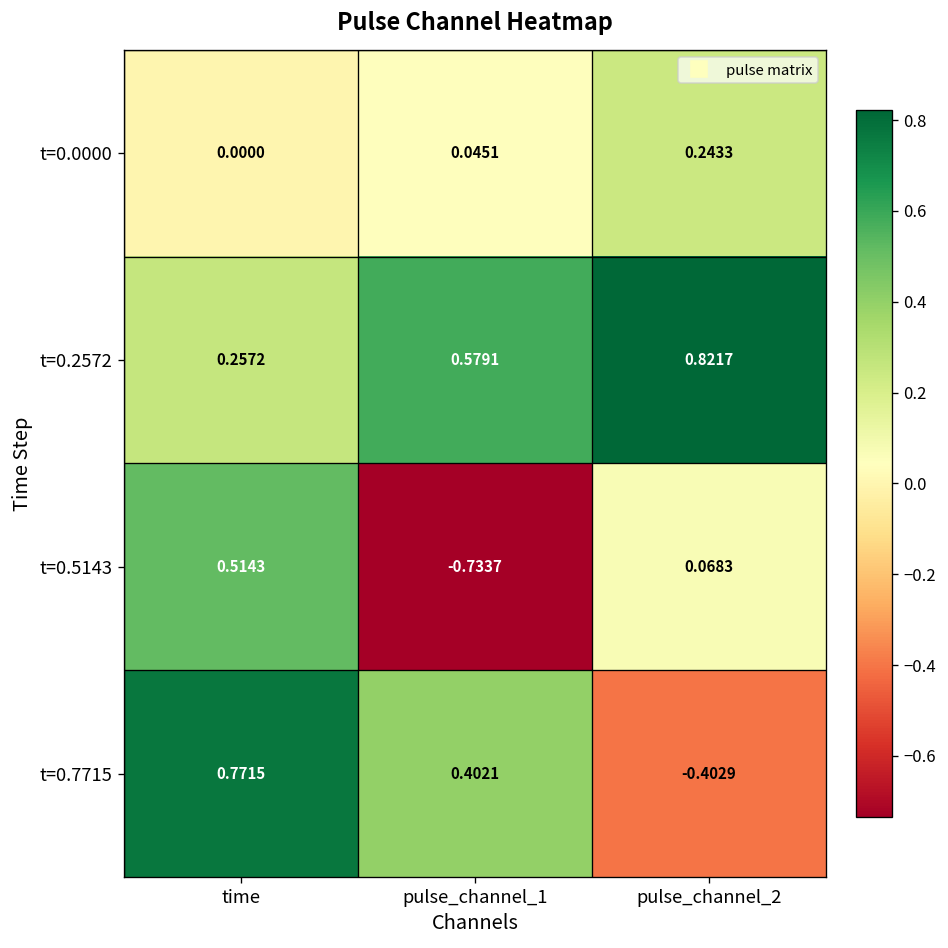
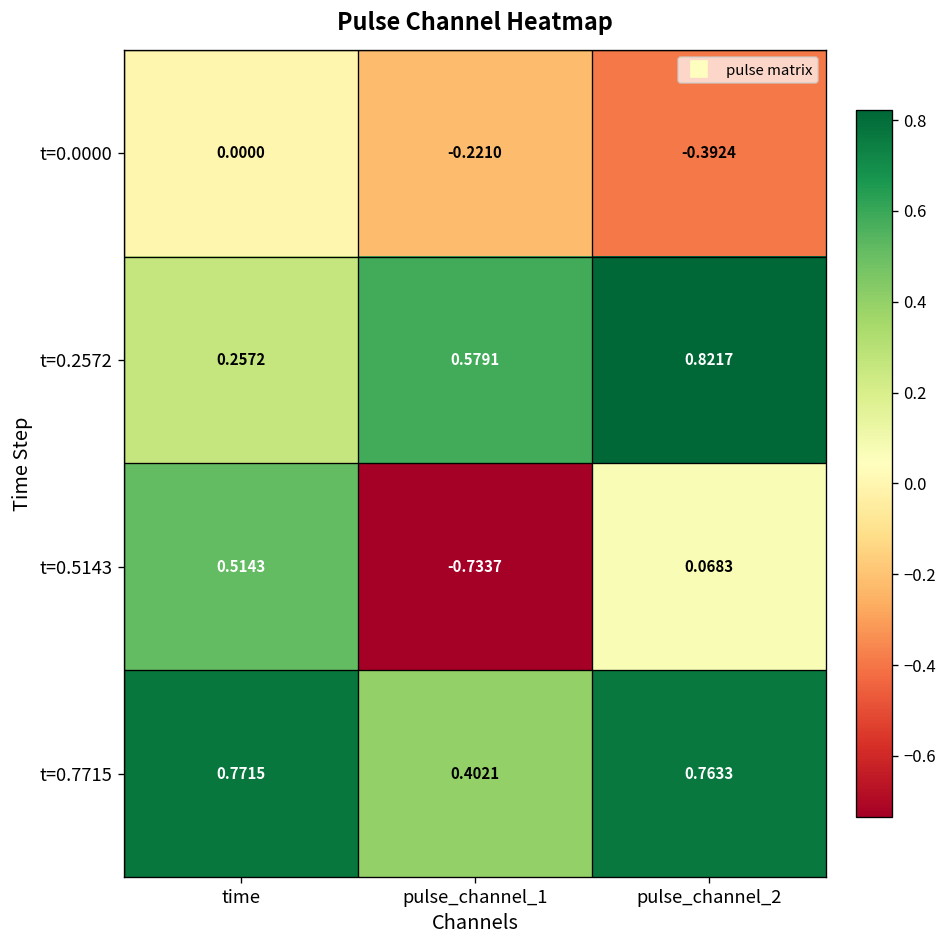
t=0.0000, pulse_channel_1: 0.0451 -> -0.2210
t=0.0000, pulse_channel_2: 0.2433 -> -0.3924
t=0.7715, pulse_channel_2: -0.4029 -> 0.7633
